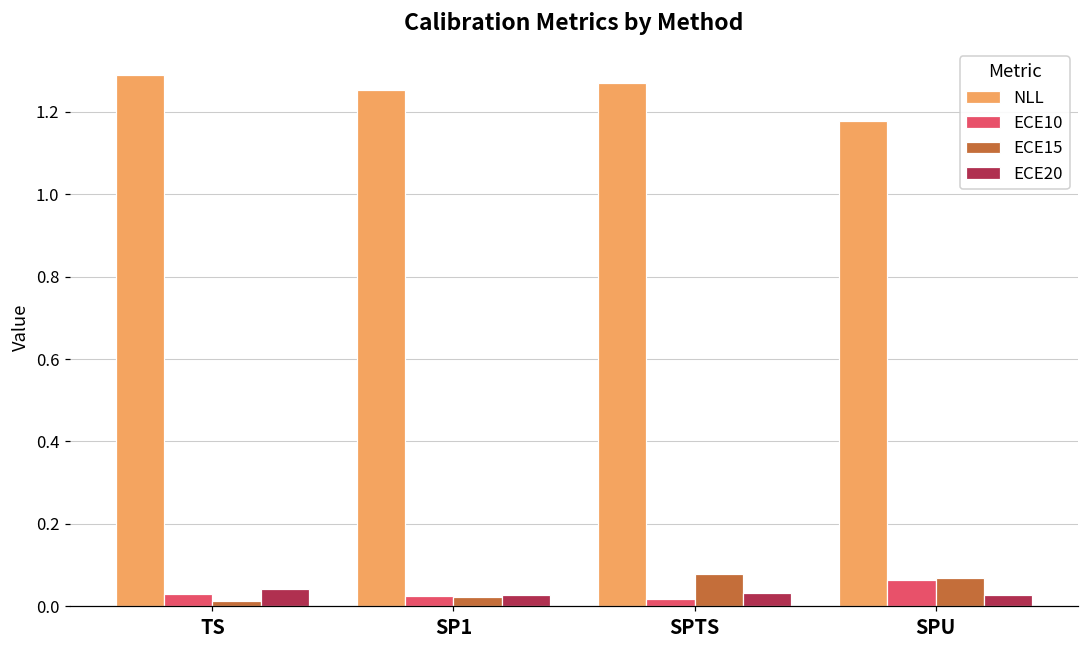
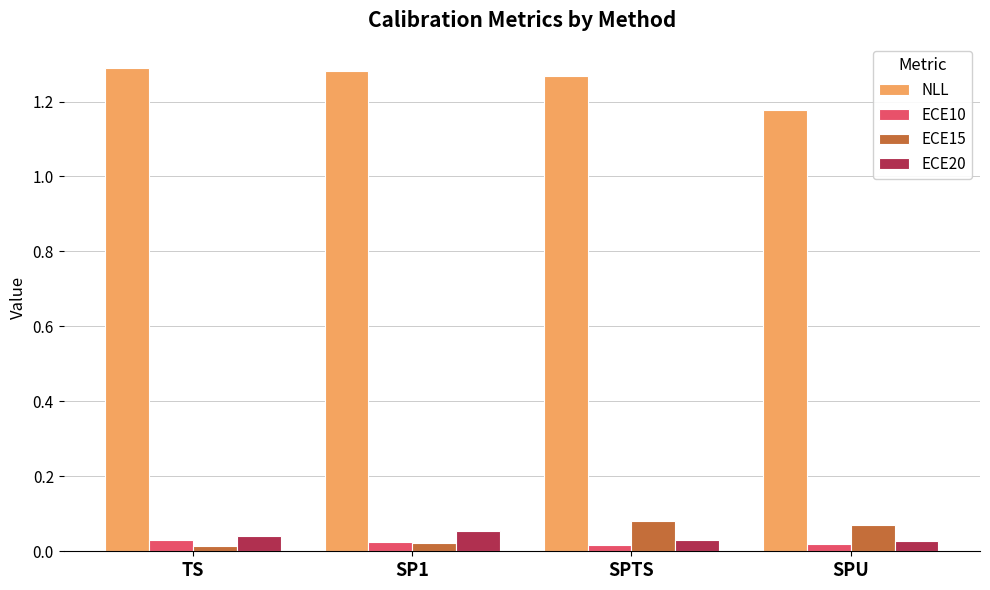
NLL, SP1: 1.25 -> 1.28
ECE20, SP1: 0.03 -> 0.05
ECE10, SPU: 0.06 -> 0.02
